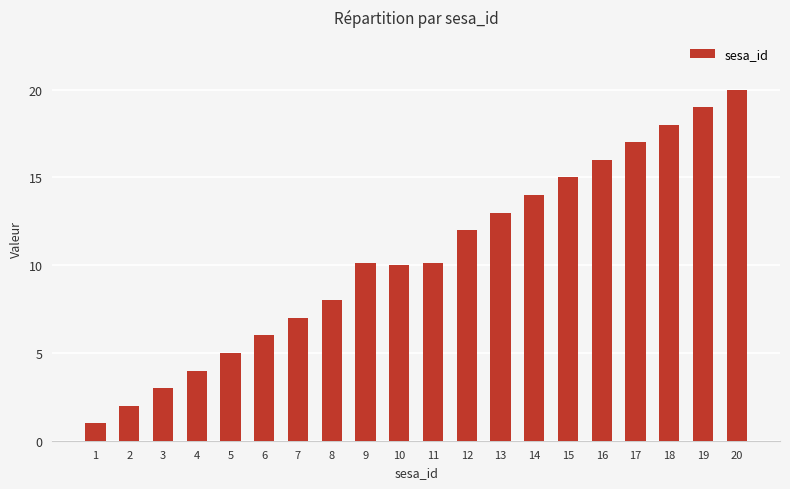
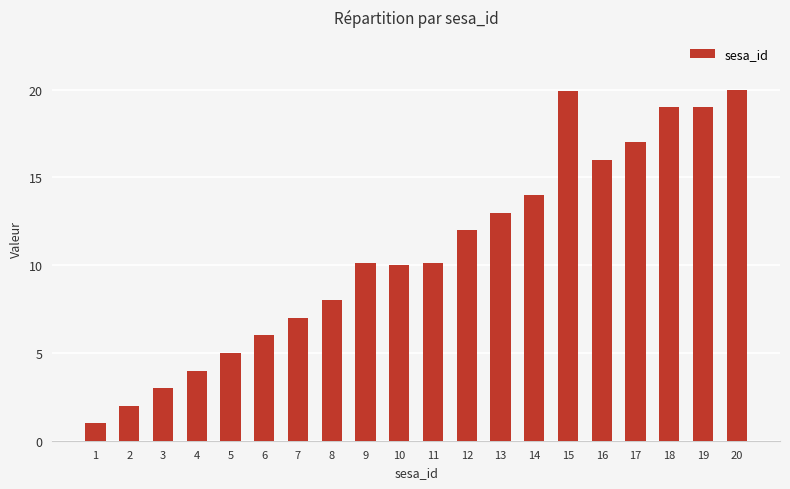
15: 15.0 -> 19.9
18: 18 -> 19
